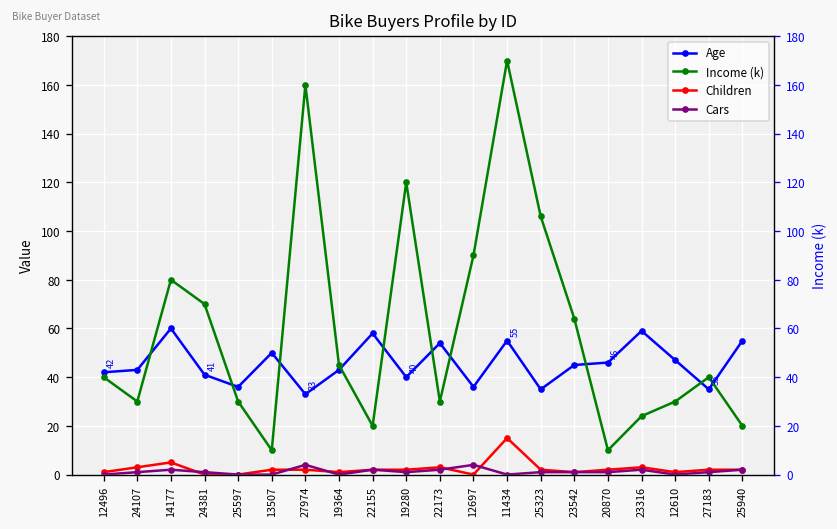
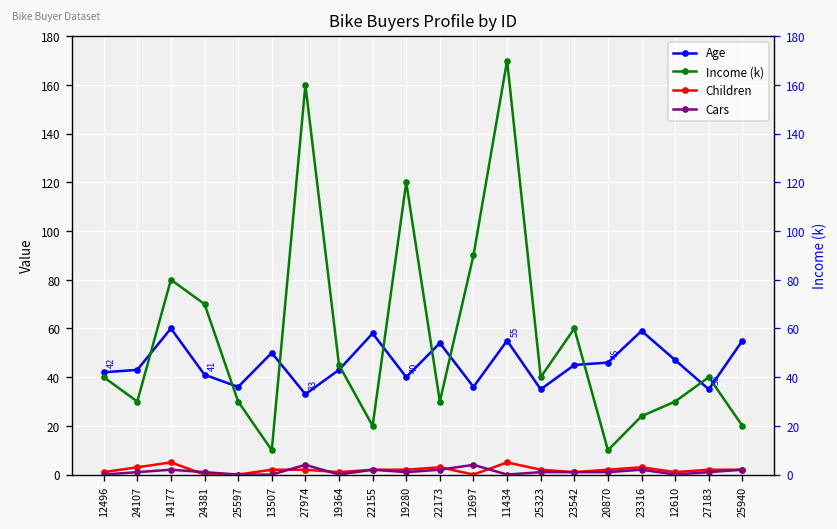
Children, 11434: 15 -> 5
Income (k), 25323: 106 -> 40
Income (k), 23542: 64 -> 60
